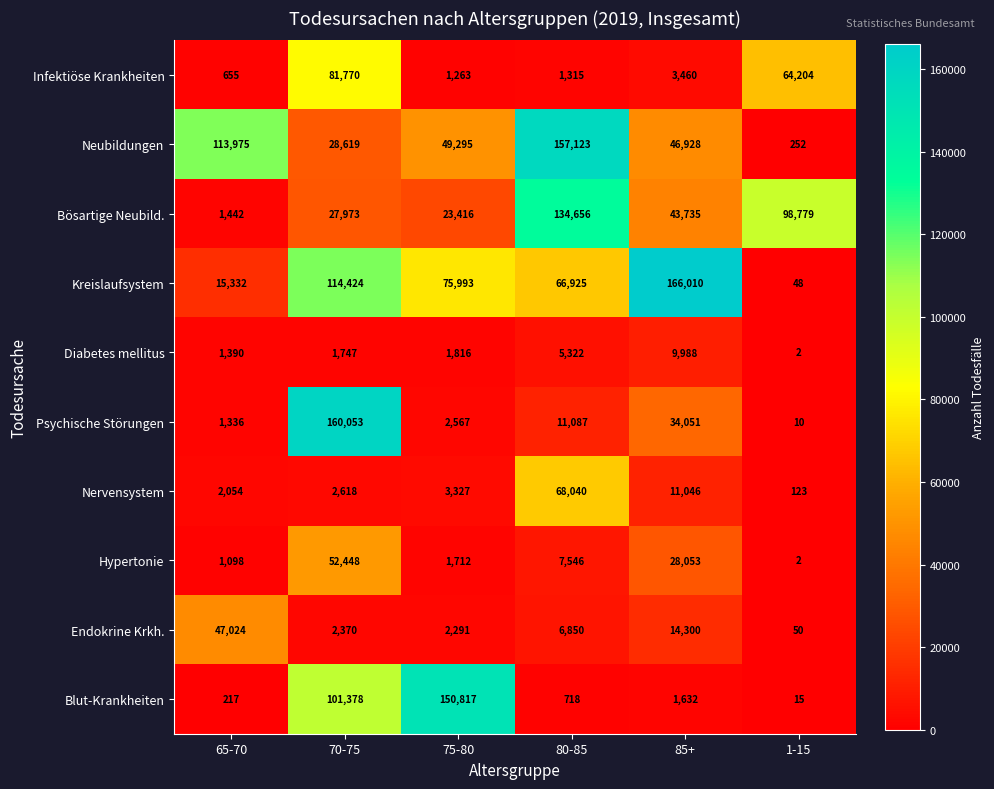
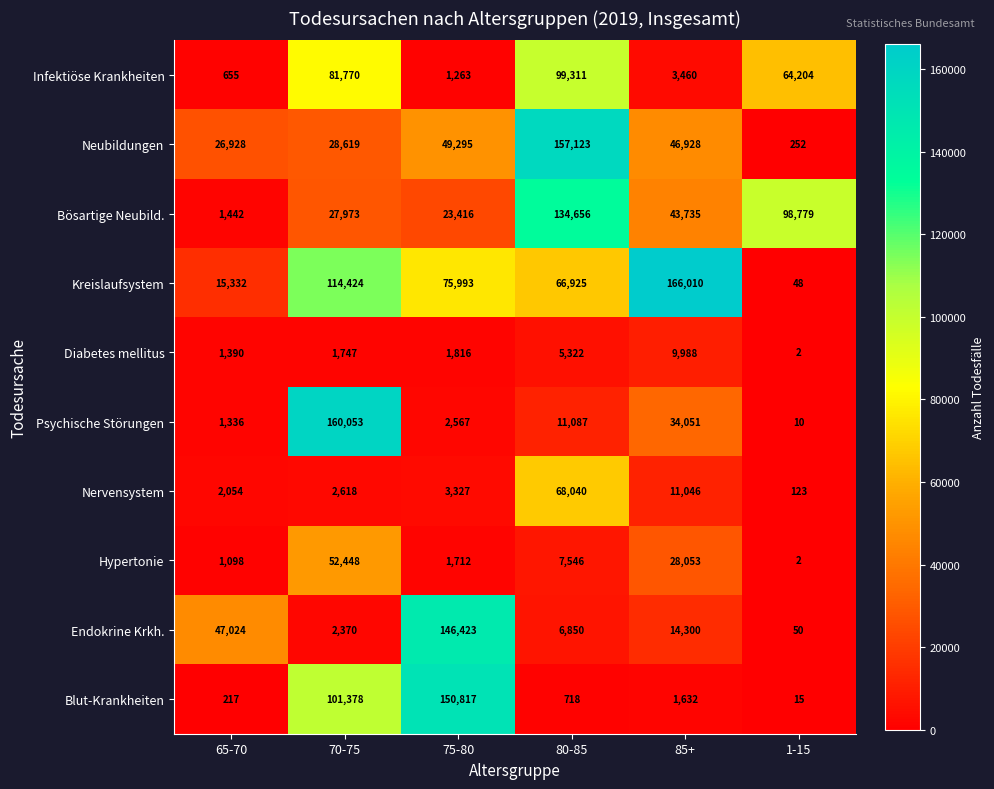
Infektiöse Krankheiten, 80-85: 1,315 -> 99,311
Neubildungen, 65-70: 113,975 -> 26,928
Endokrine Krkh., 75-80: 2,291 -> 146,423
